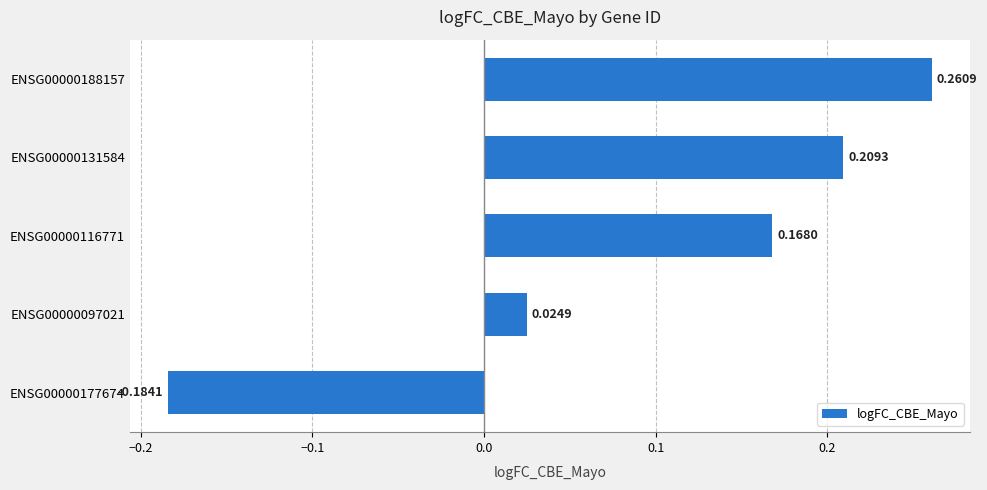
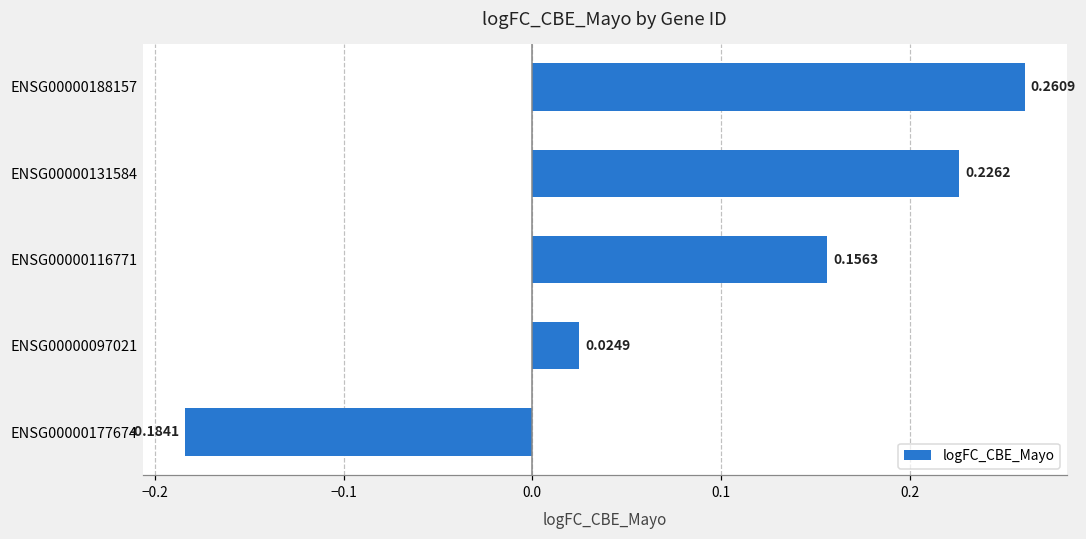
ENSG00000131584: 0.2093 -> 0.2262
ENSG00000116771: 0.1680 -> 0.1563
